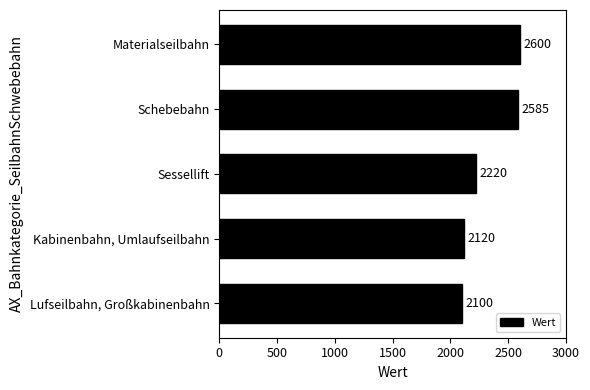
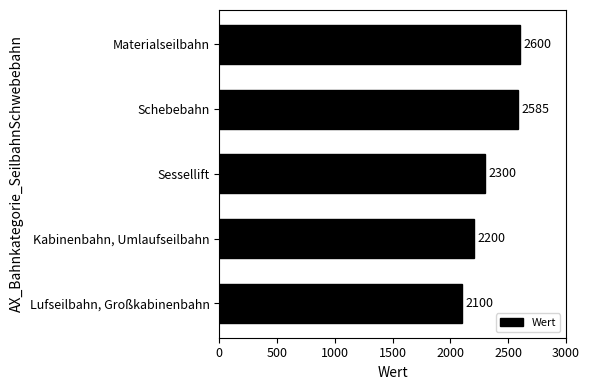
Sessellift: 2220 -> 2300
Kabinenbahn, Umlaufseilbahn: 2120 -> 2200
